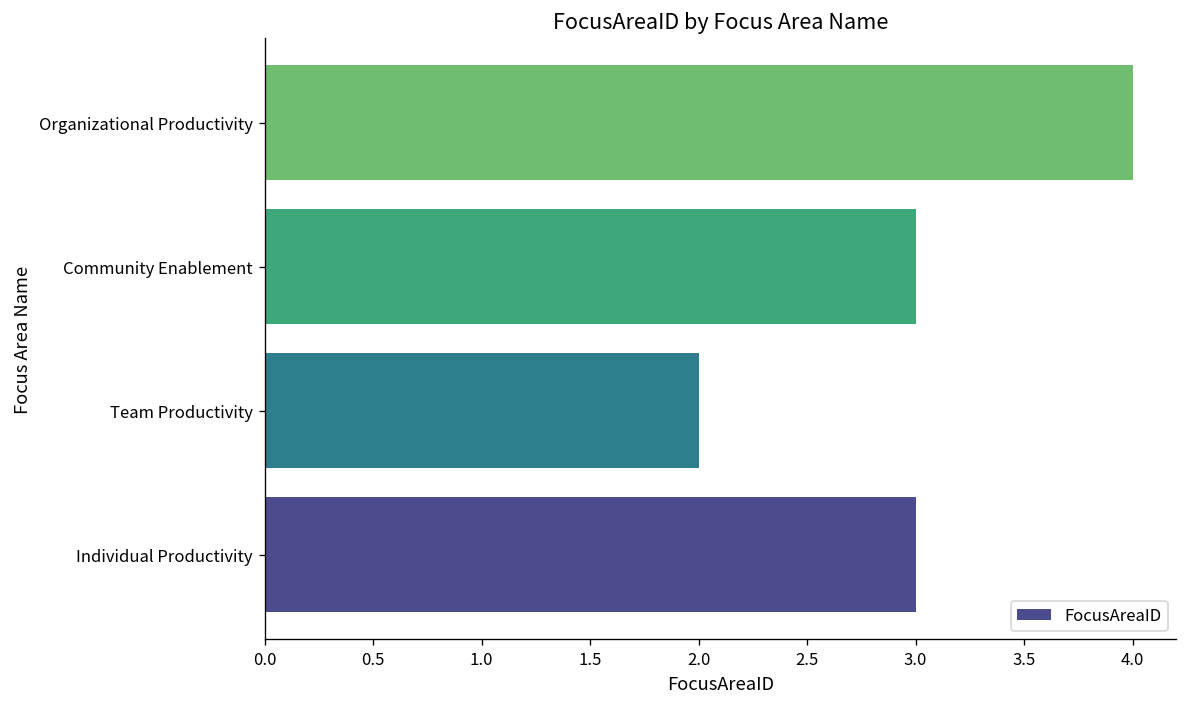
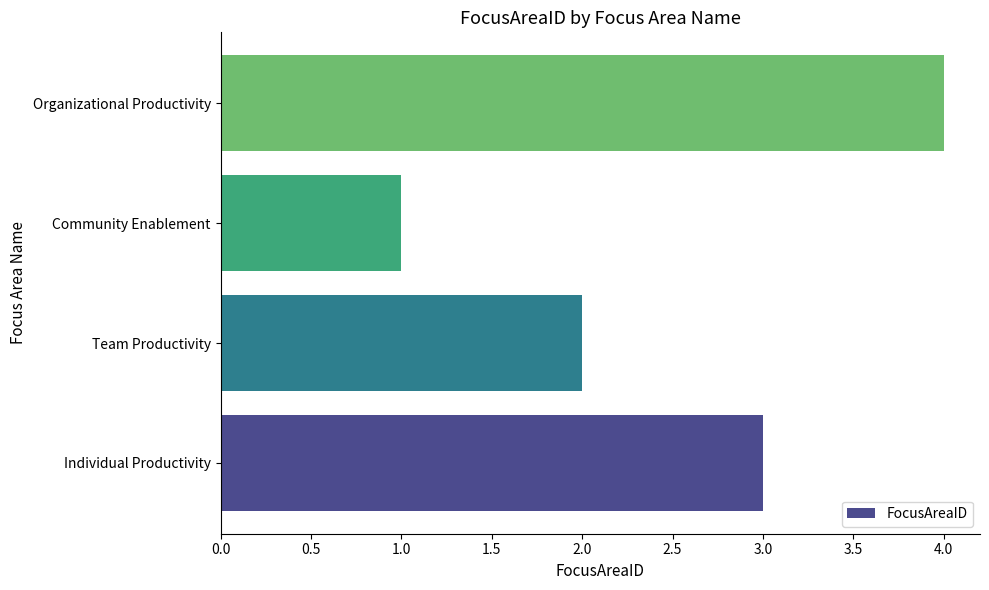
Community Enablement: 3 -> 1
